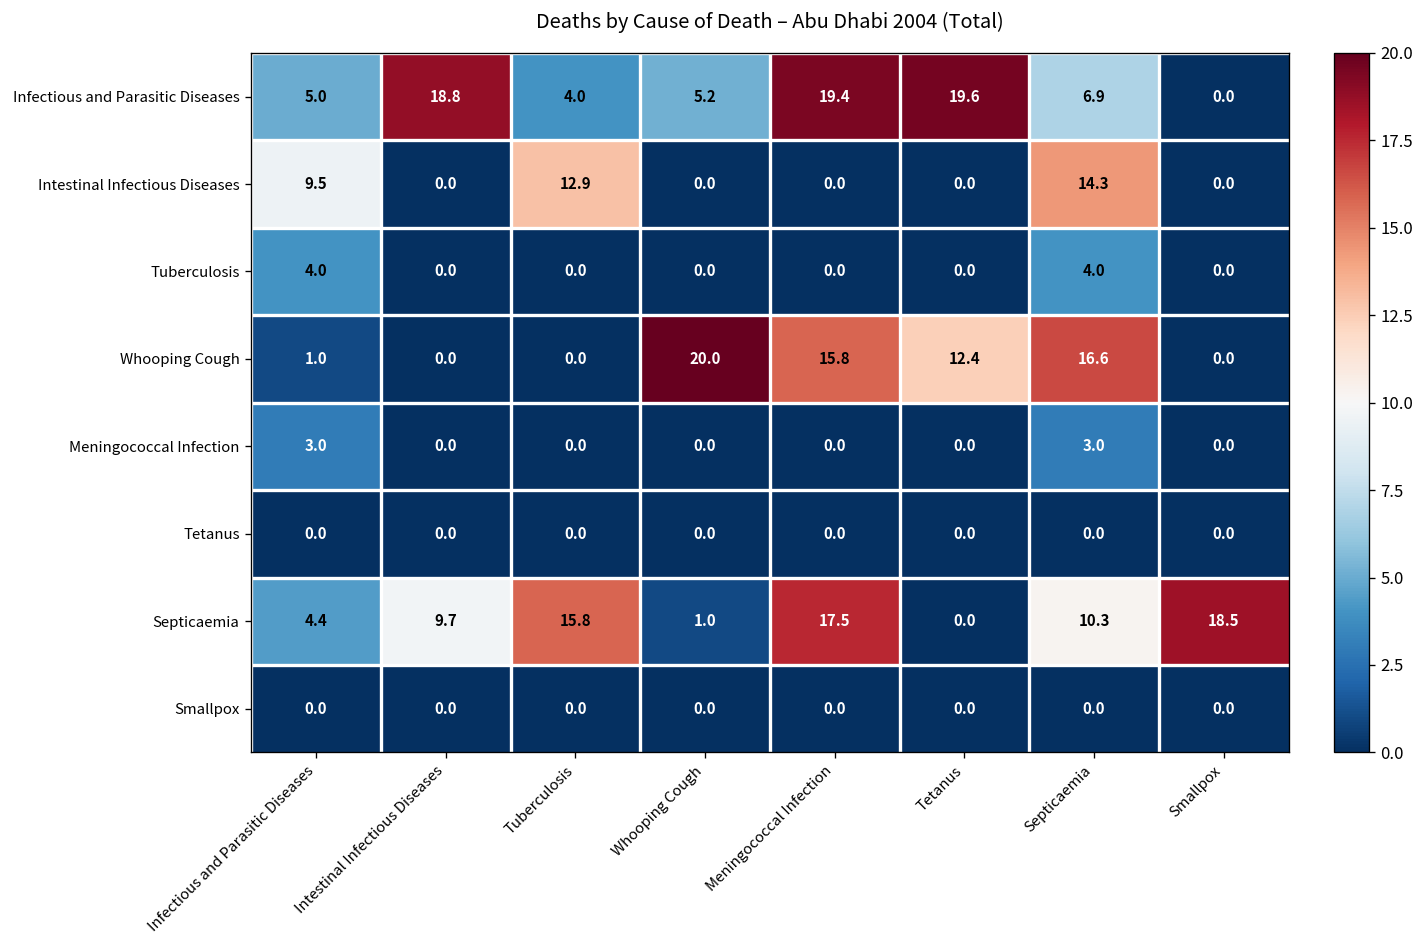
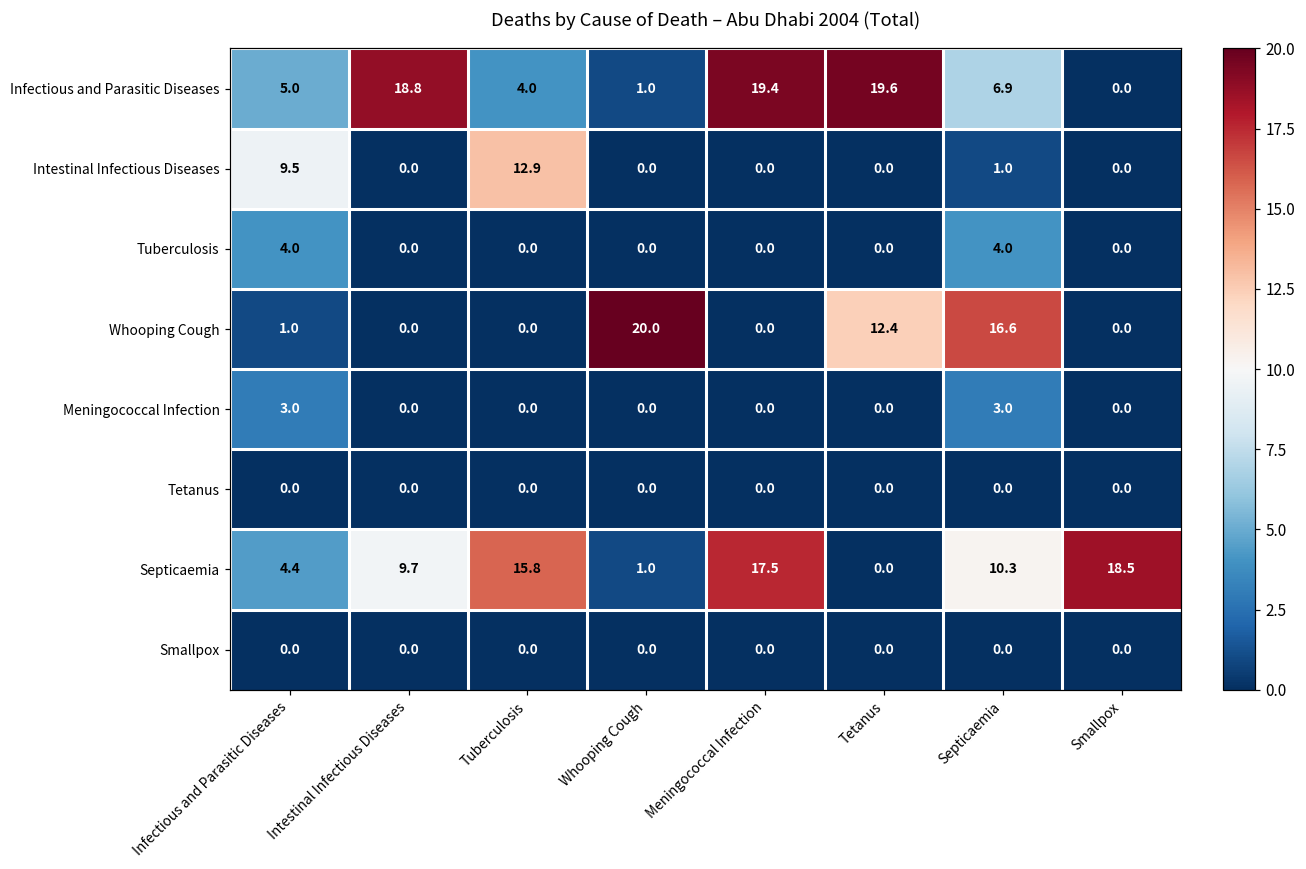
Infectious and Parasitic Diseases, Whooping Cough: 5.2 -> 1.0
Intestinal Infectious Diseases, Septicaemia: 14.3 -> 1.0
Whooping Cough, Meningococcal Infection: 15.8 -> 0.0
